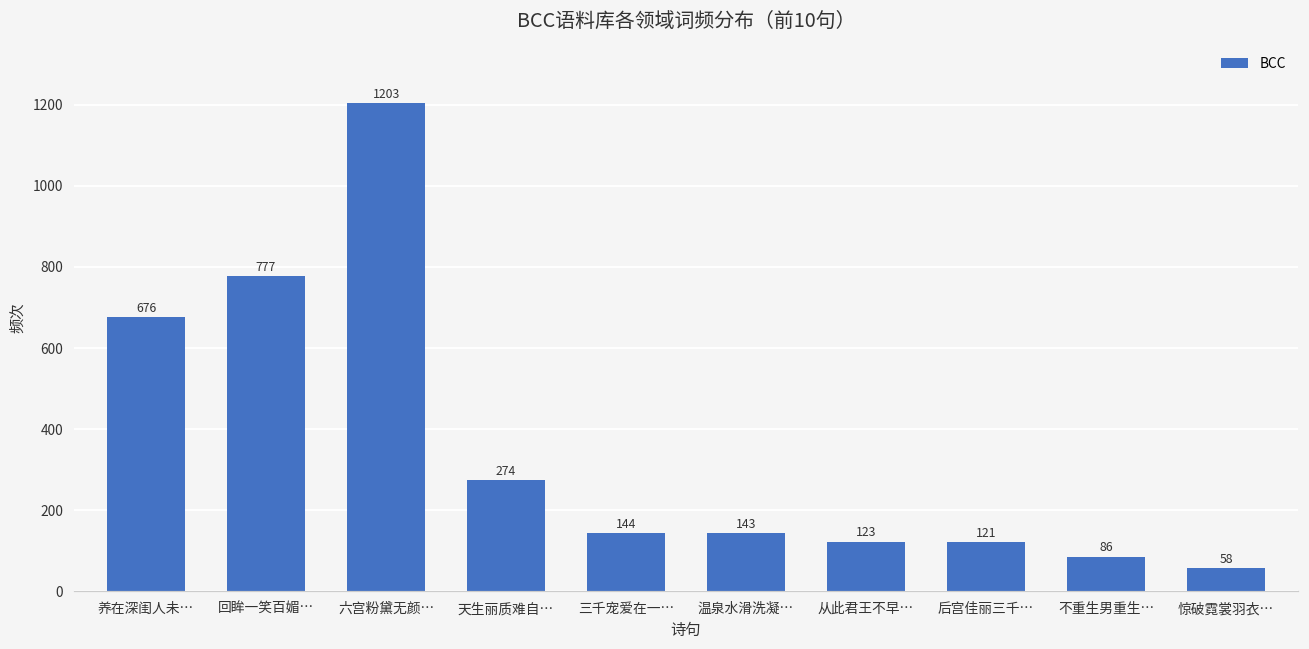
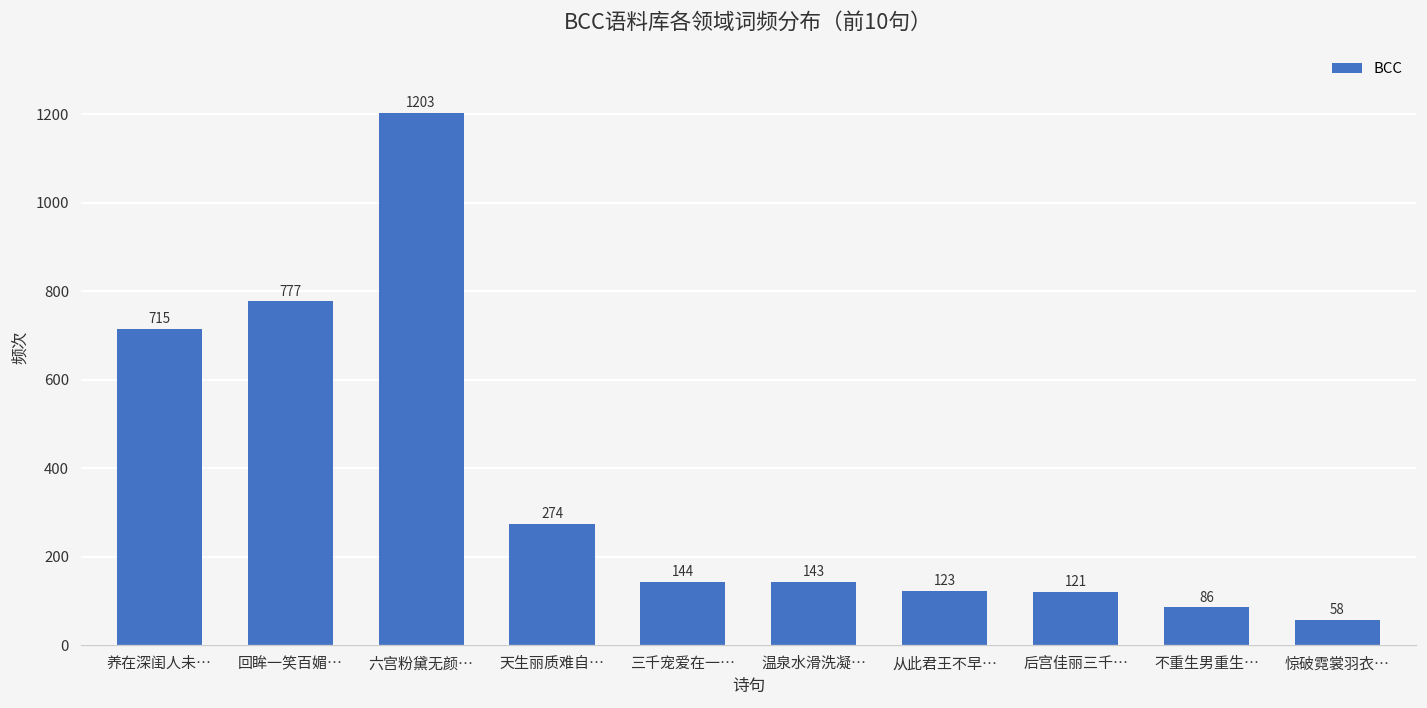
养在深闺人未…: 676 -> 715
